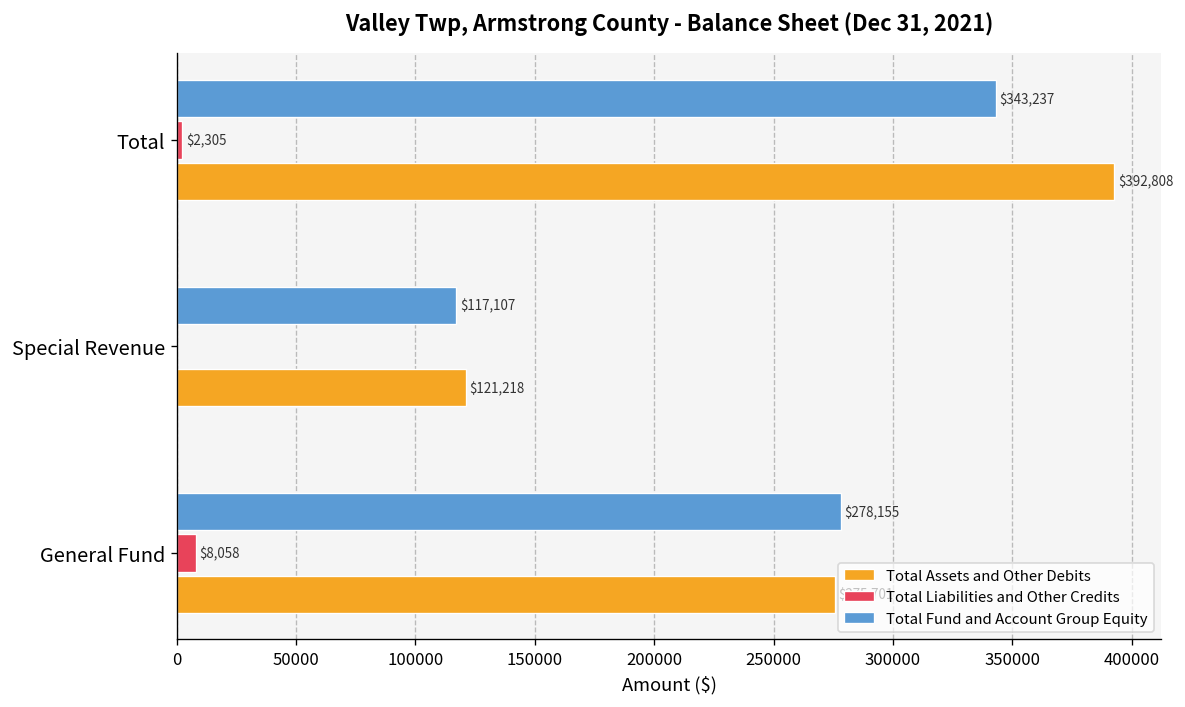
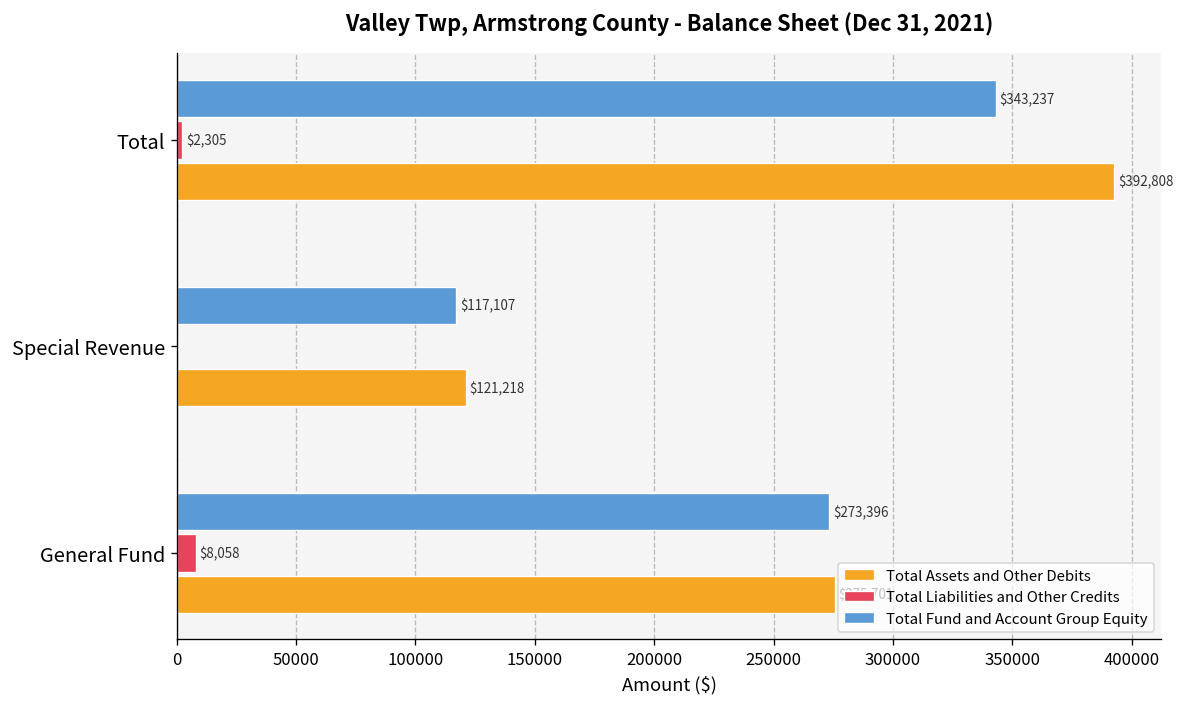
Total Fund and Account Group Equity, General Fund: $278,155 -> $273,396
